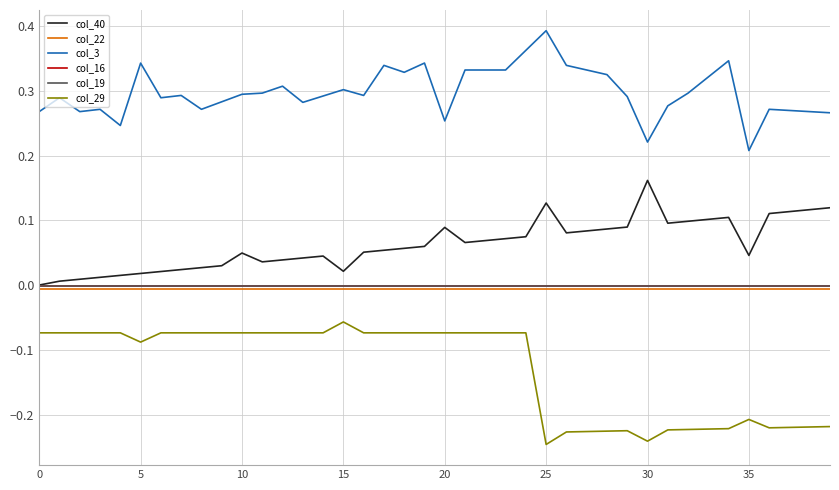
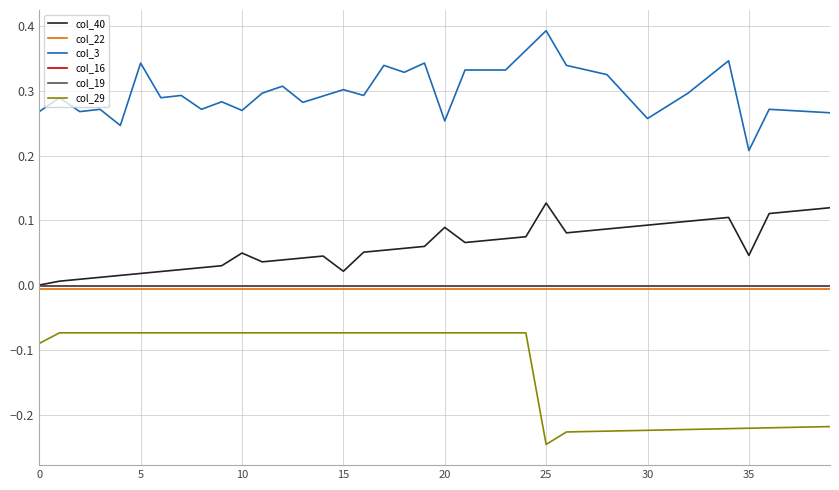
col_29, 0: -0.07 -> -0.09
col_29, 5: -0.09 -> -0.07
col_3, 10: 0.29 -> 0.27
col_29, 15: -0.06 -> -0.07
col_40, 30: 0.16 -> 0.09
col_3, 30: 0.22 -> 0.26
col_29, 30: -0.24 -> -0.22
col_29, 35: -0.21 -> -0.22
